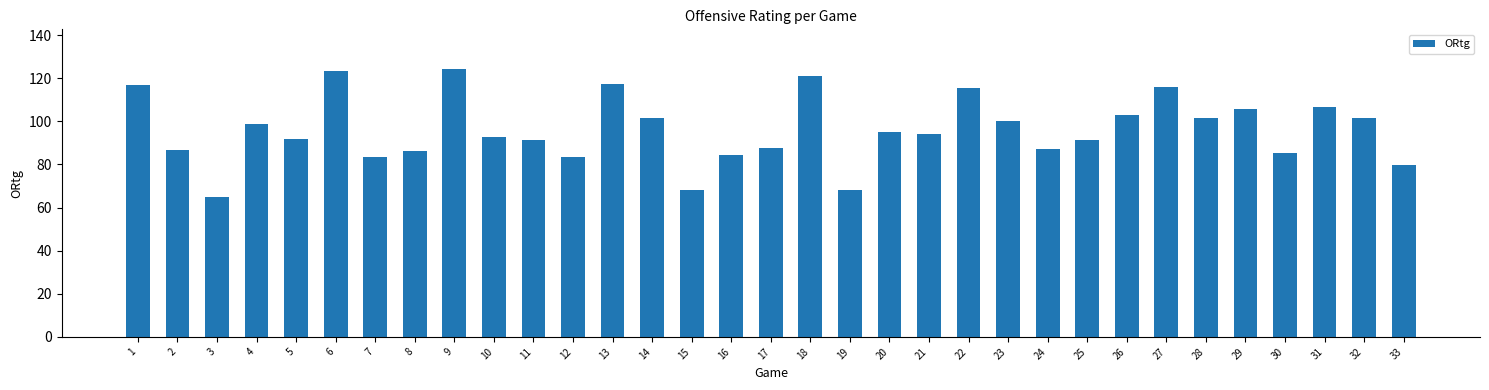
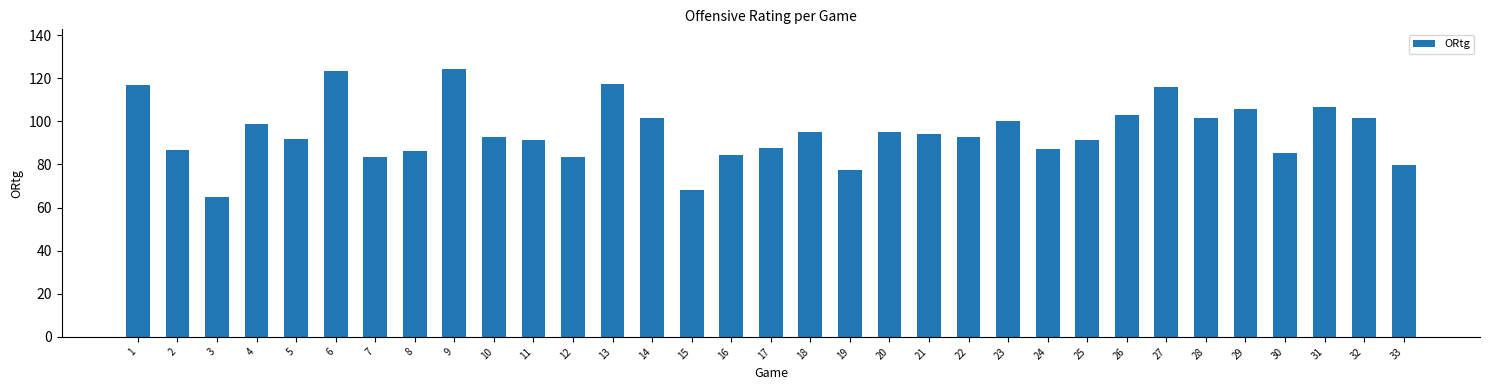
18: 121 -> 95
19: 68 -> 78
22: 115 -> 93
